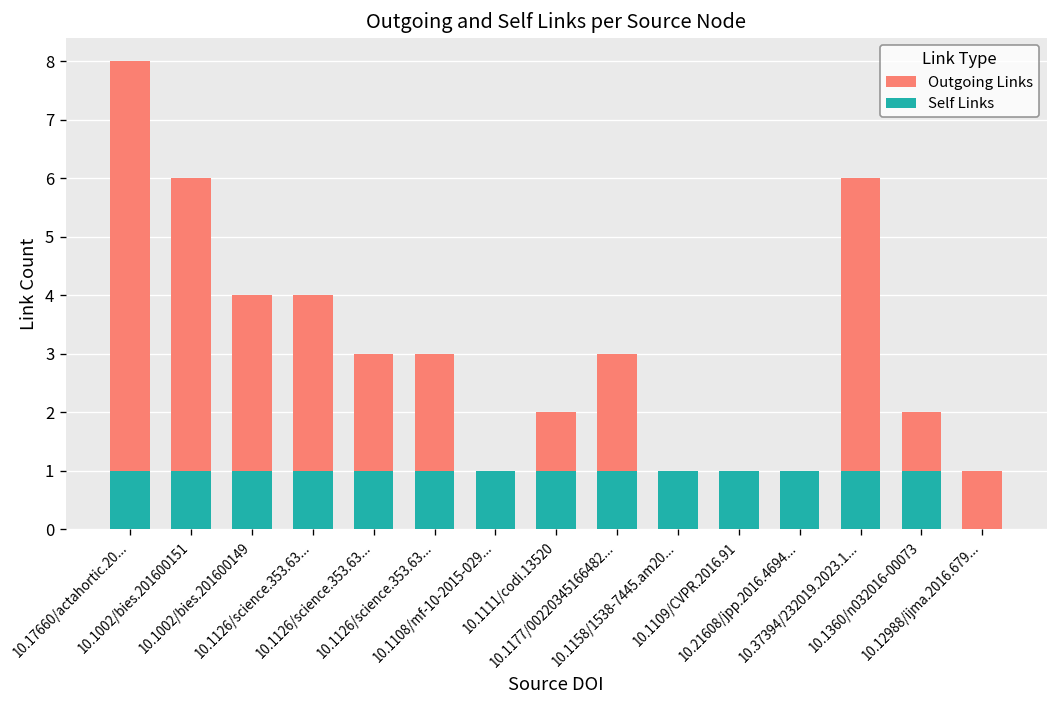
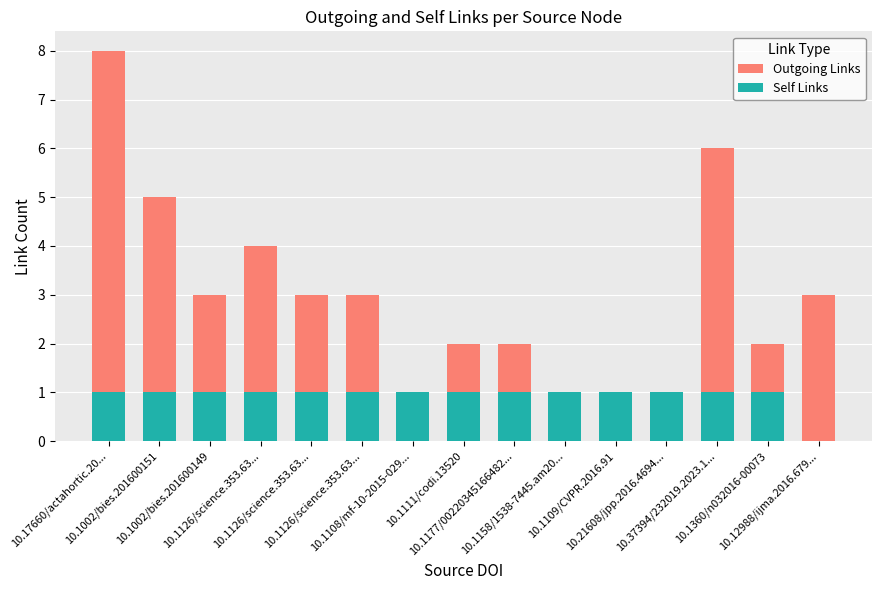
Outgoing Links, 10.1002/bies.201600151: 6 -> 5
Outgoing Links, 10.1002/bies.201600149: 4 -> 3
Outgoing Links, 10.1177/00220345166482...: 3 -> 2
Outgoing Links, 10.12988/ijma.2016.679...: 1 -> 3
